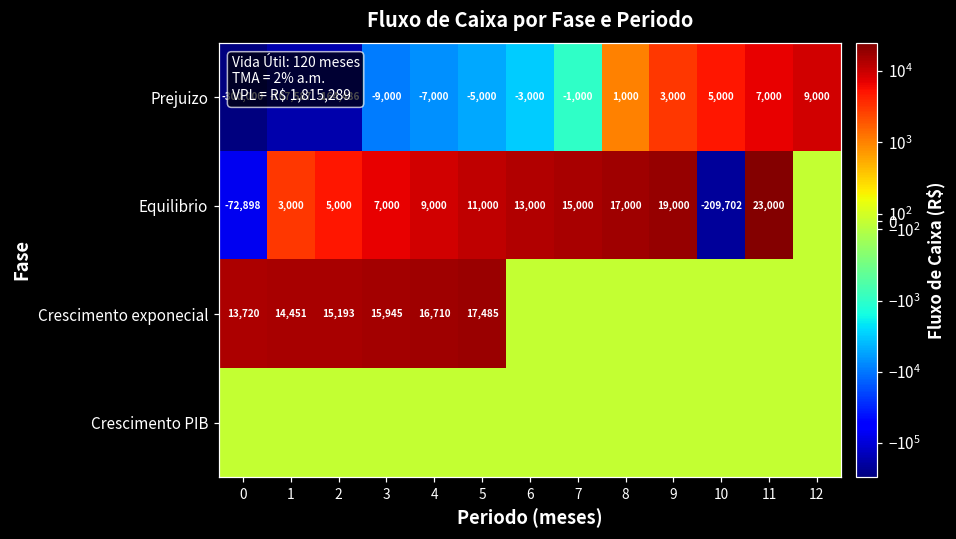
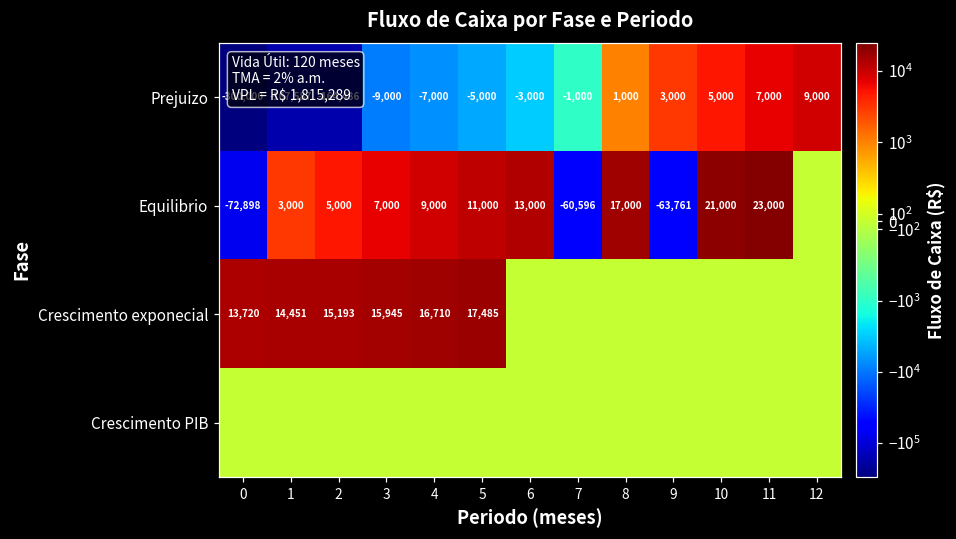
Equilibrio, 7: 15,000 -> -60,596
Equilibrio, 9: 19,000 -> -63,761
Equilibrio, 10: -209,702 -> 21,000
